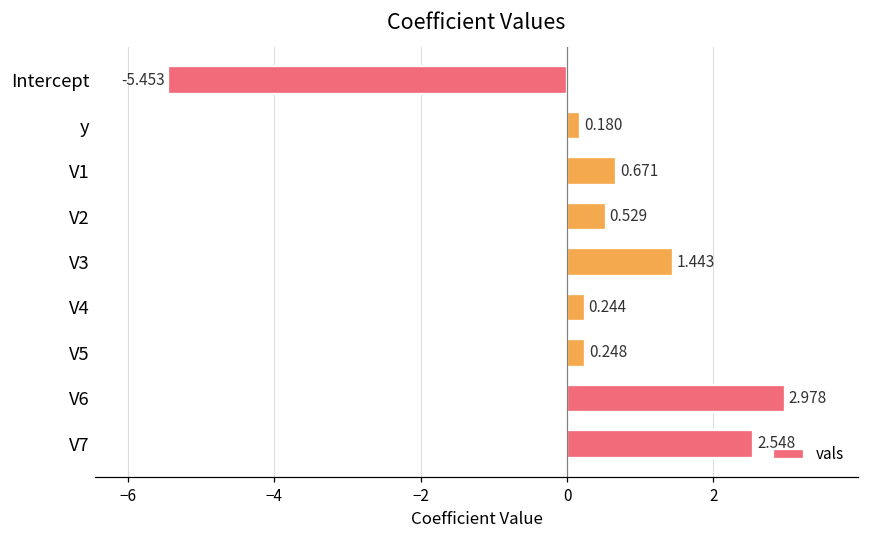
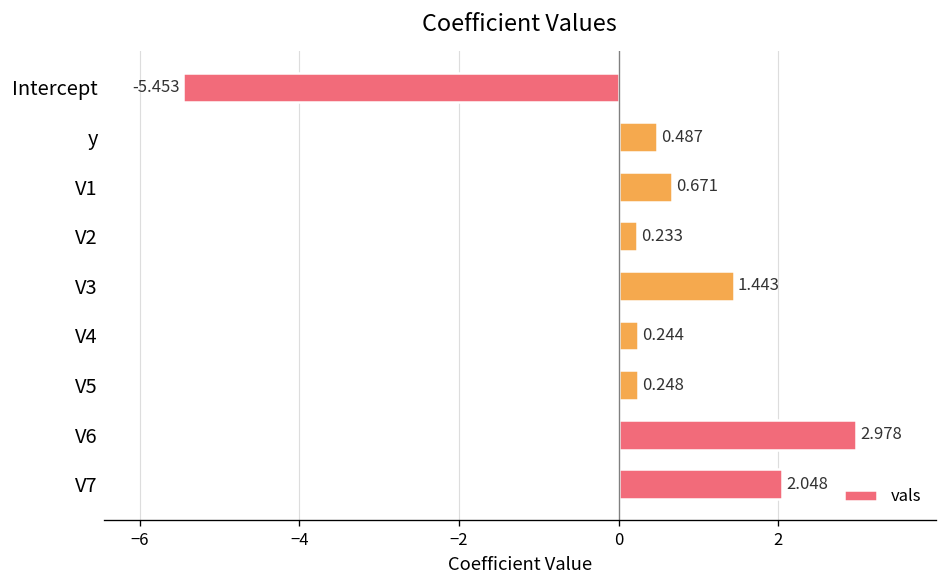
y: 0.180 -> 0.487
V2: 0.529 -> 0.233
V7: 2.548 -> 2.048
